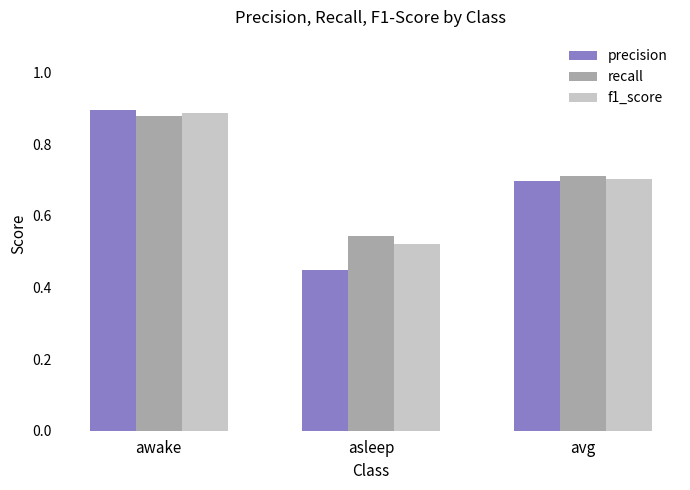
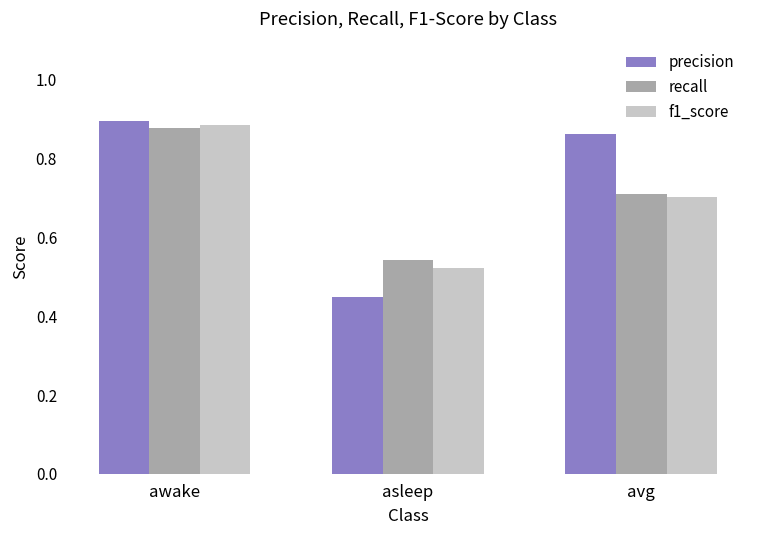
precision, avg: 0.70 -> 0.86
